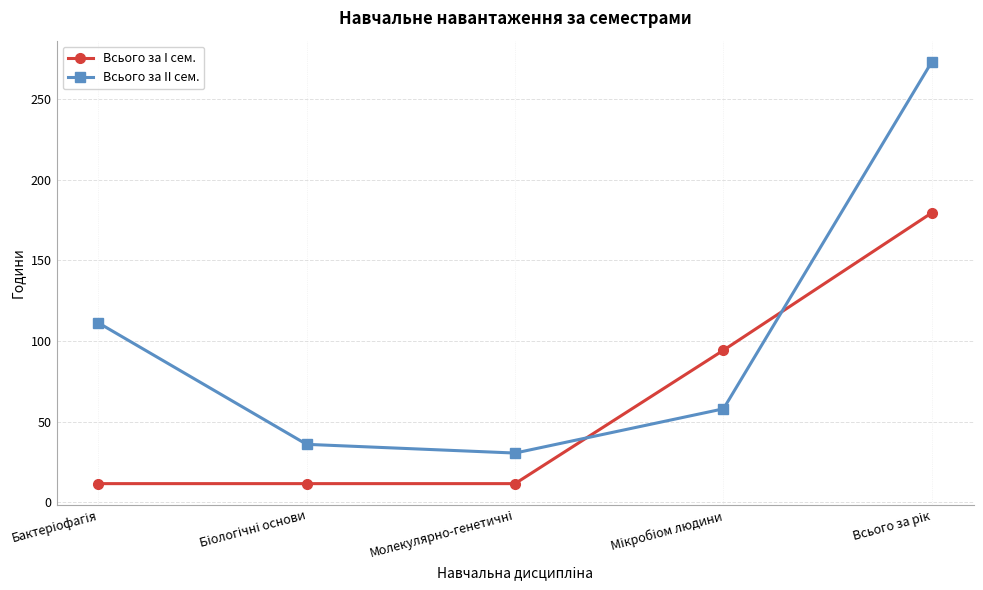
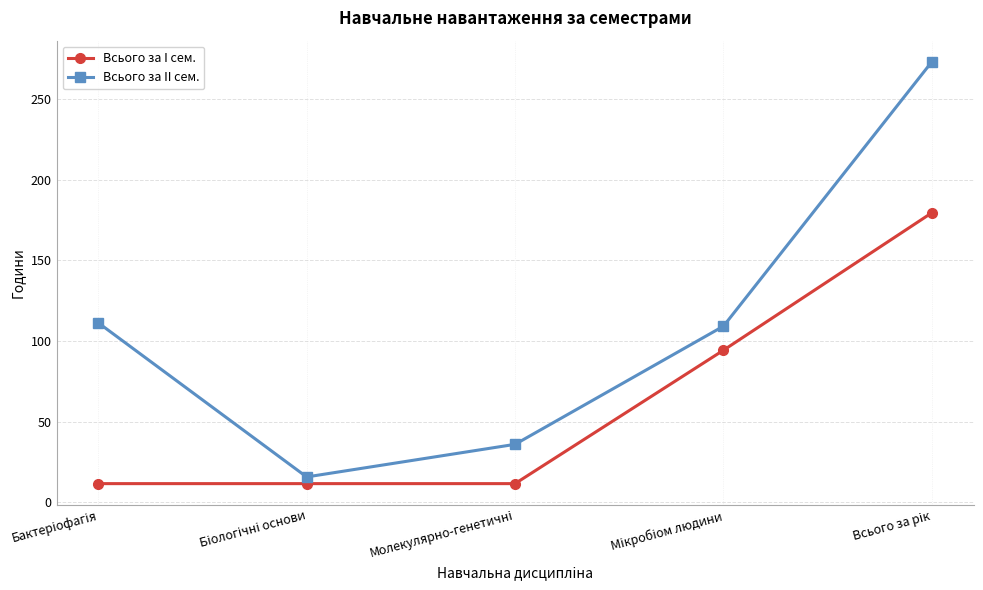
Всього за ІІ сем., Біологічні основи: 36 -> 16
Всього за ІІ сем., Молекулярно-генетичні: 31 -> 36
Всього за ІІ сем., Мікробіом людини: 58 -> 109
